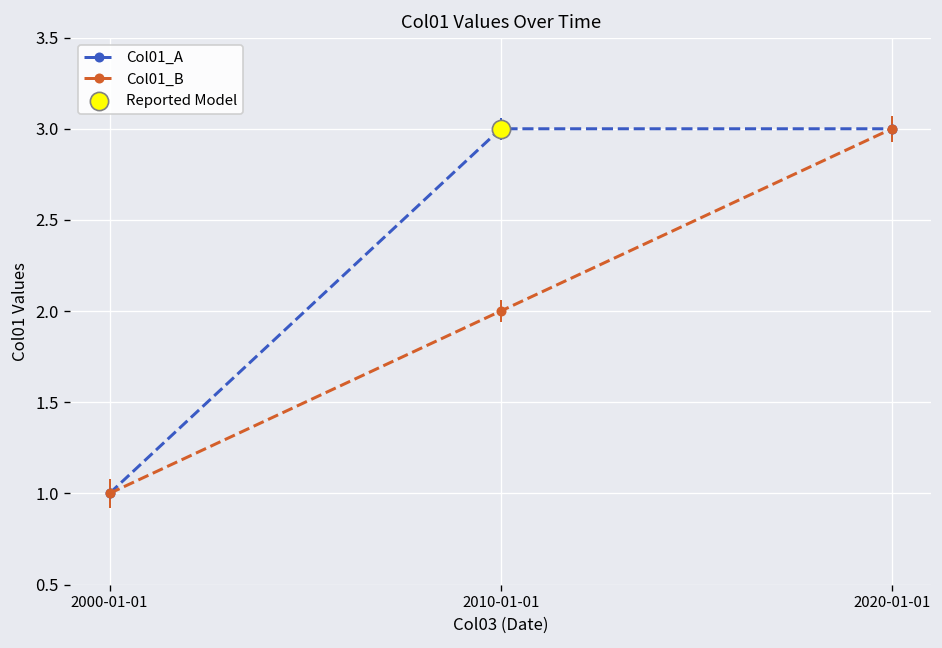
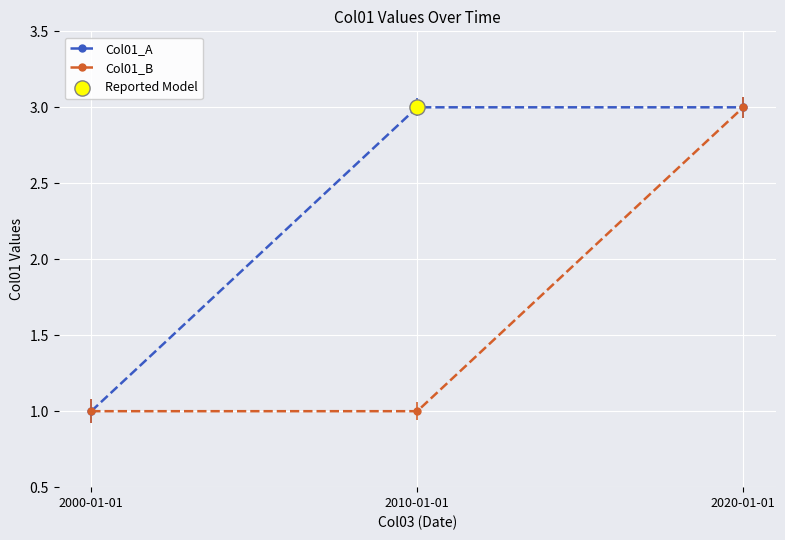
Col01_B, 2010-01-01: 2 -> 1
